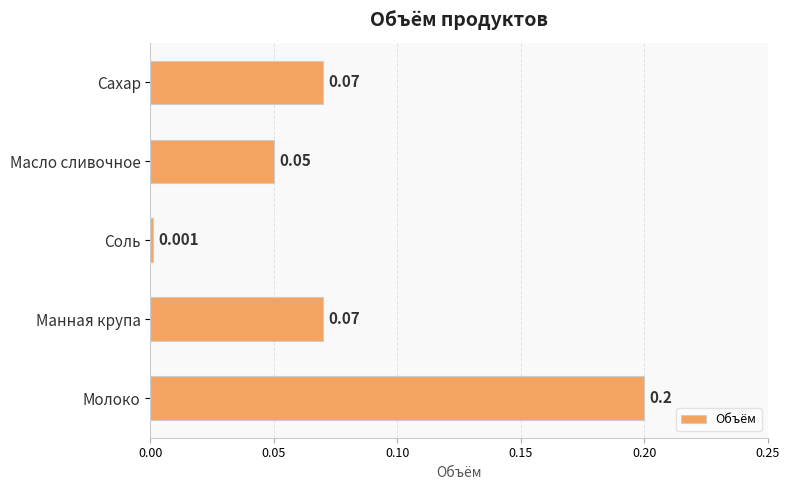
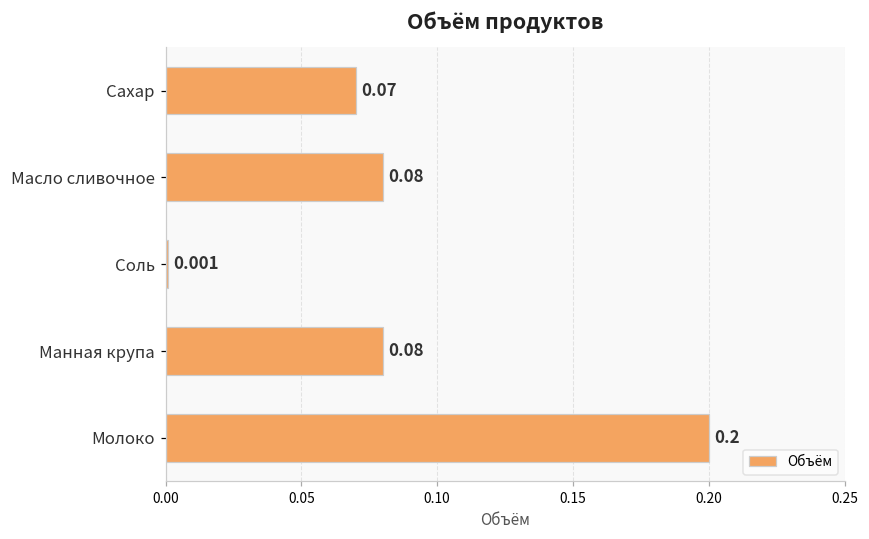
Масло сливочное: 0.05 -> 0.08
Манная крупа: 0.07 -> 0.08
